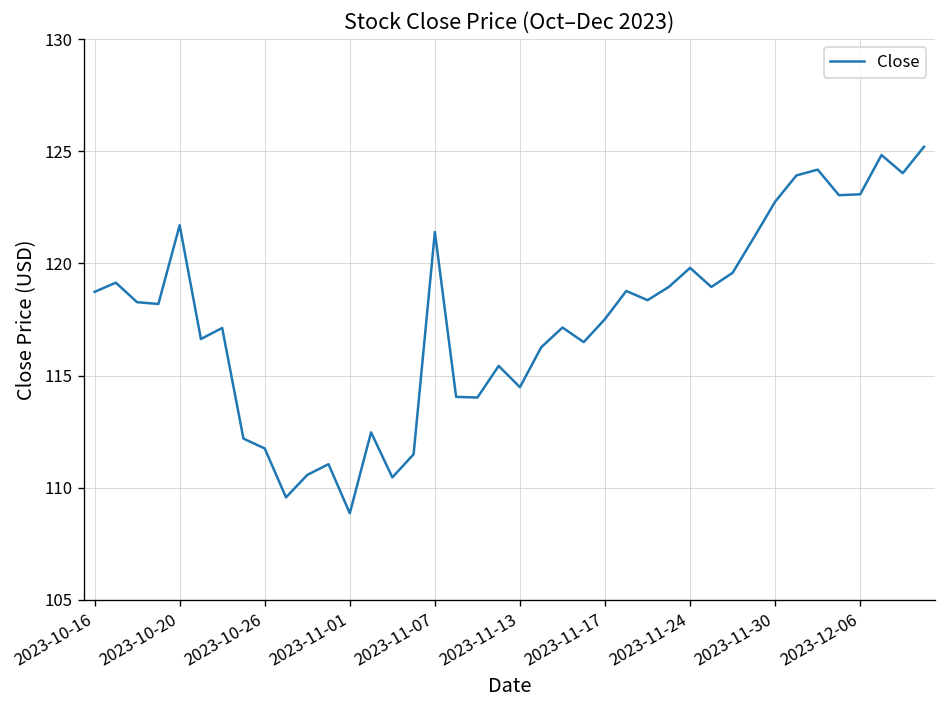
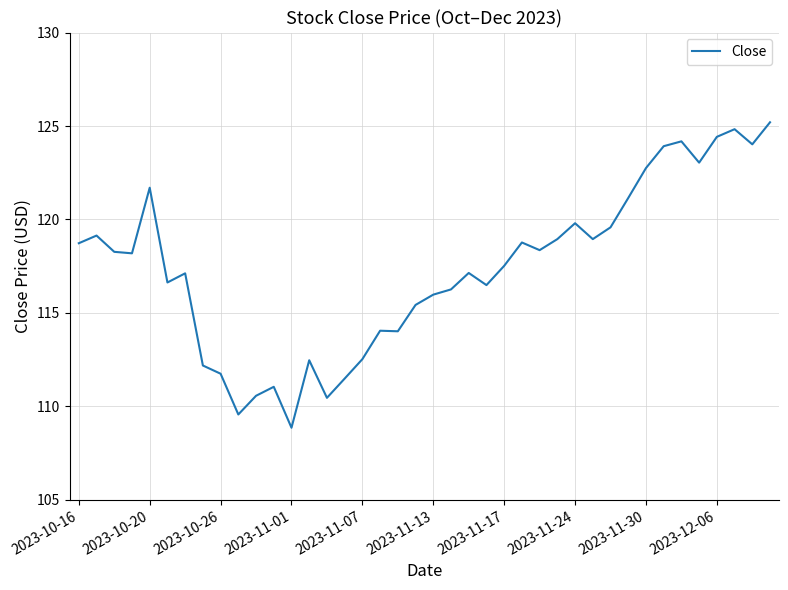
2023-11-07: 121.4 -> 112.5
2023-11-13: 114.5 -> 116.0
2023-12-06: 123.1 -> 124.4
